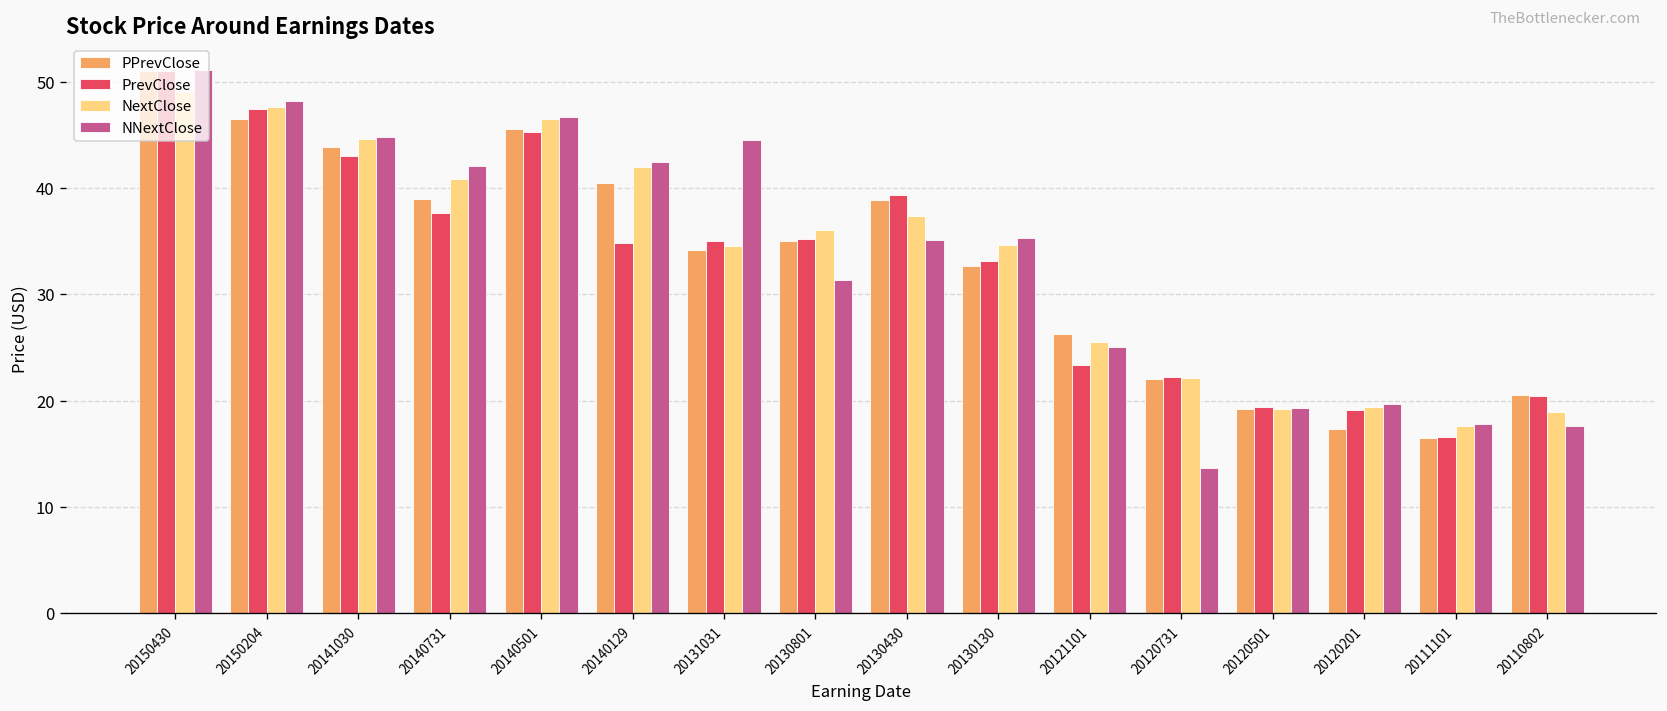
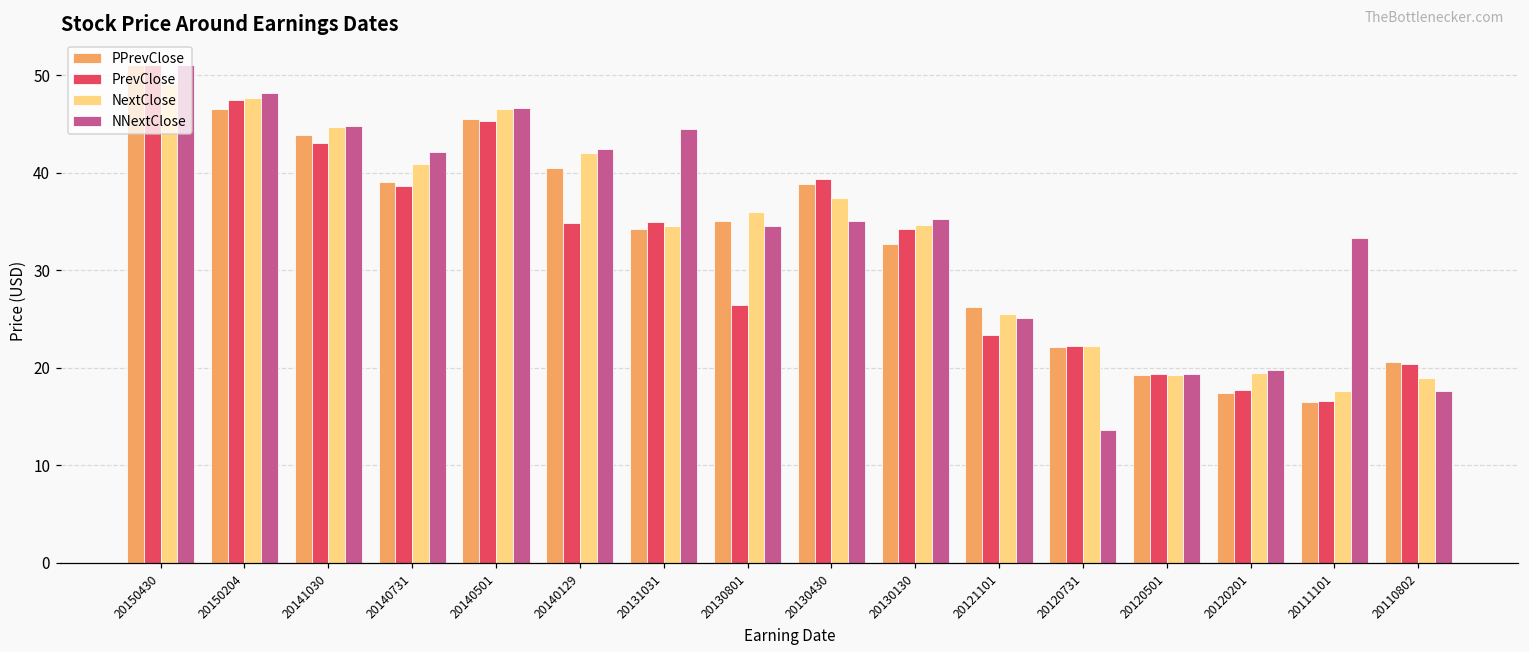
PrevClose, 20140731: 38 -> 39
PrevClose, 20130801: 35 -> 26
NNextClose, 20130801: 31 -> 34
PrevClose, 20130130: 33 -> 34
PrevClose, 20120201: 19 -> 18
NNextClose, 20111101: 18 -> 33
